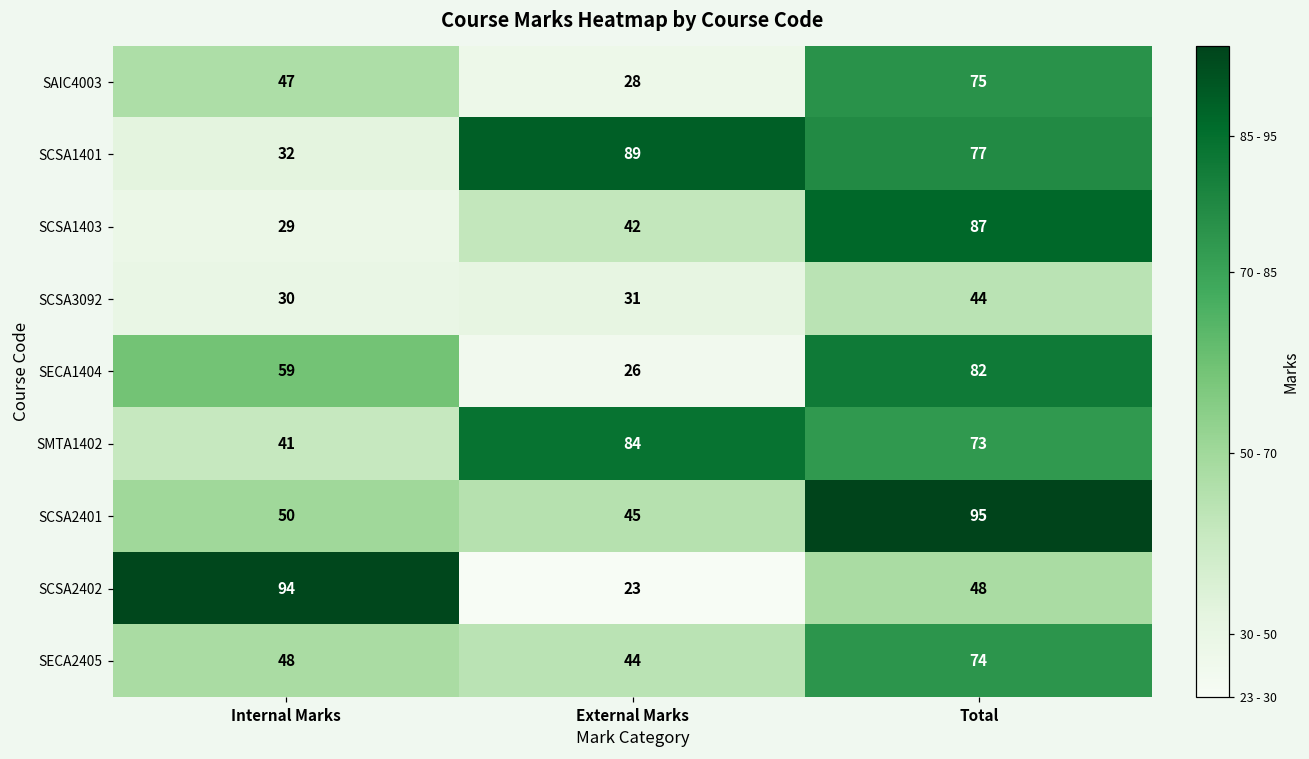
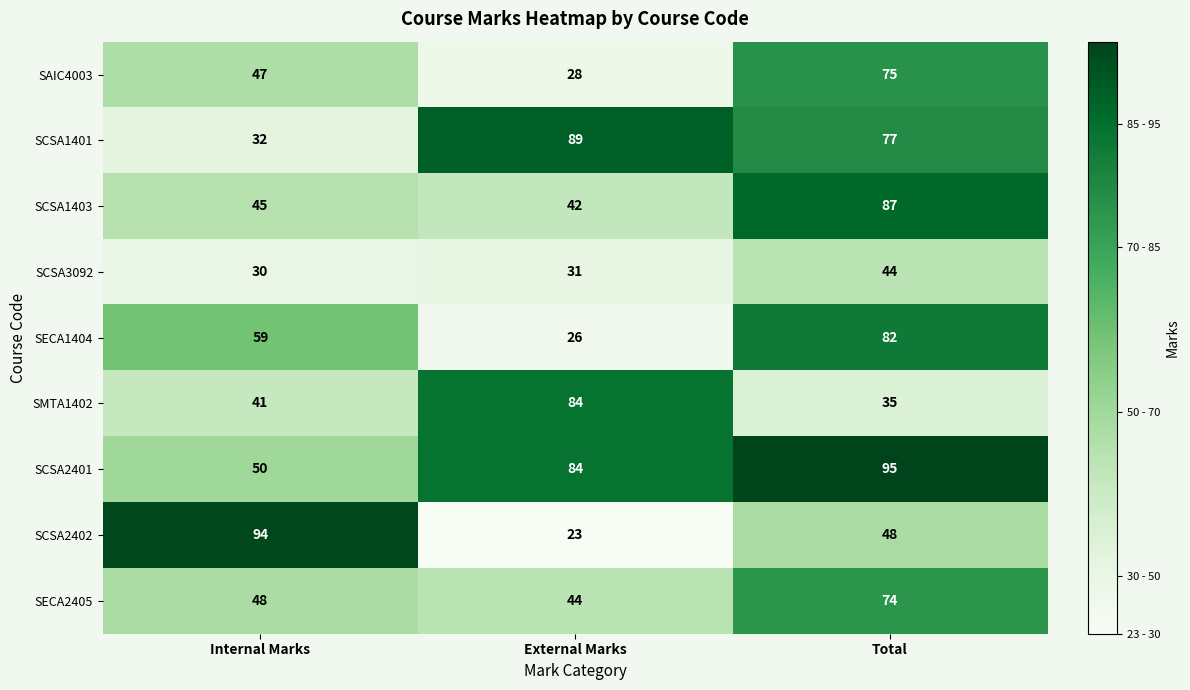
SCSA1403, Internal Marks: 29 -> 45
SMTA1402, Total: 73 -> 35
SCSA2401, External Marks: 45 -> 84
